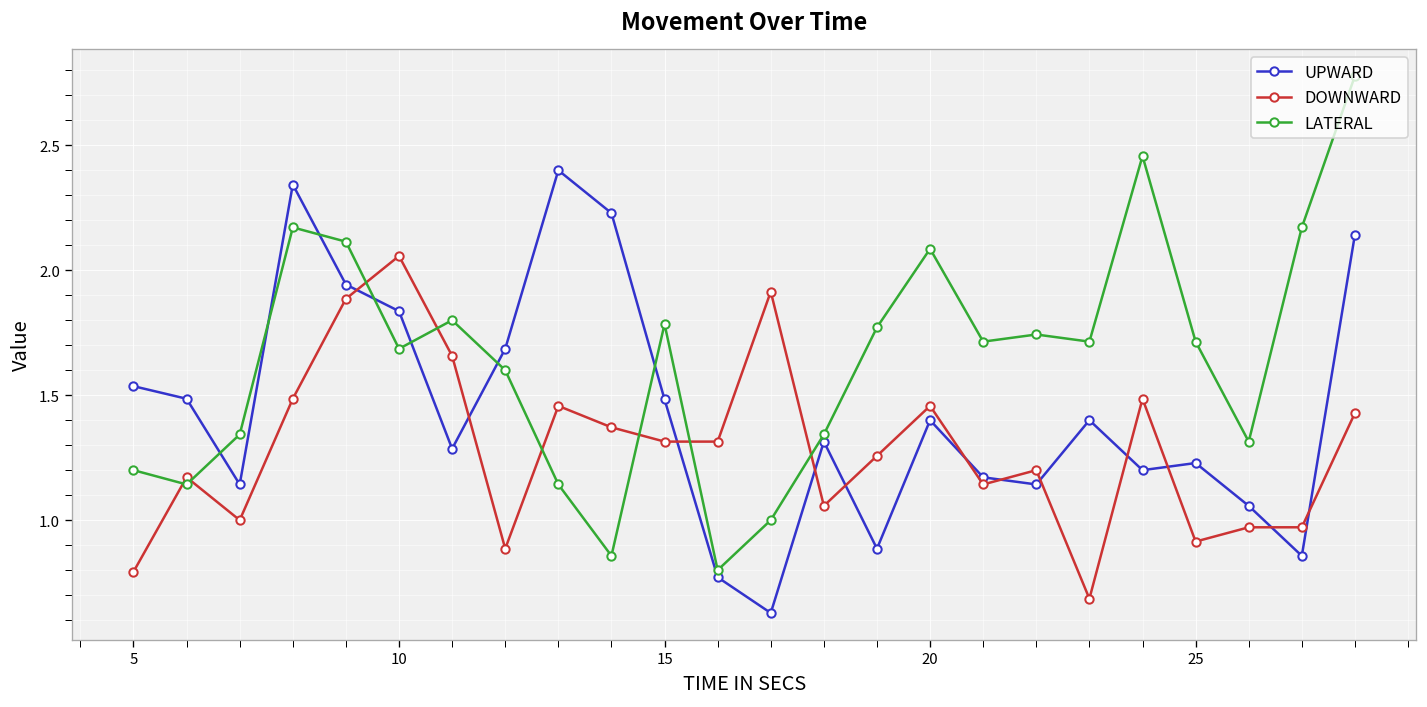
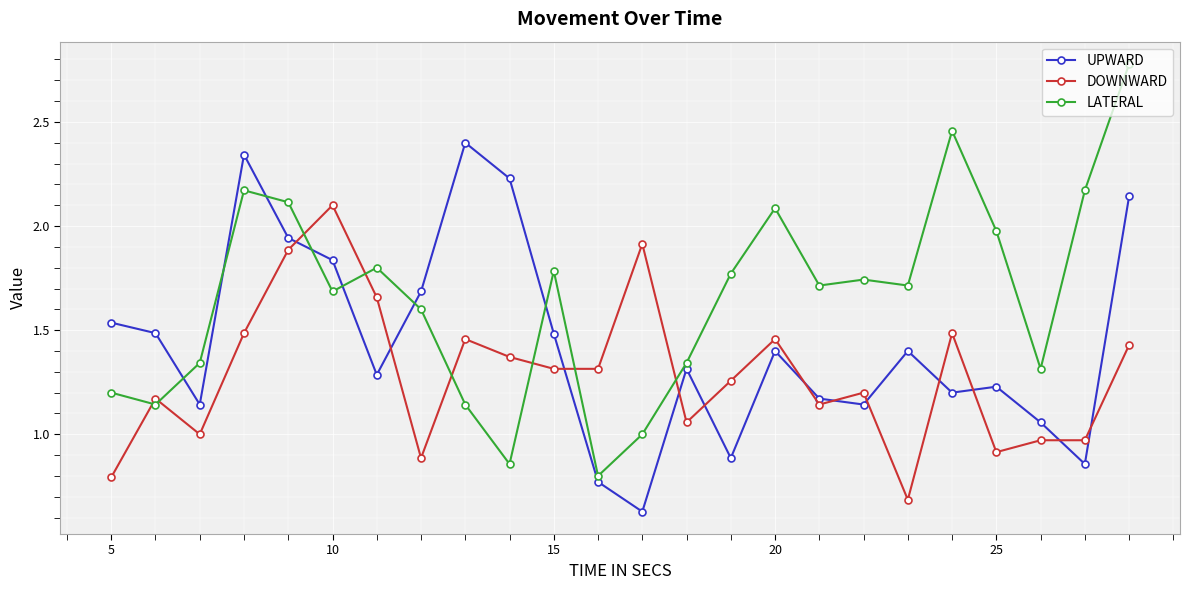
DOWNWARD, 10: 2.06 -> 2.10
LATERAL, 25: 1.71 -> 1.98
